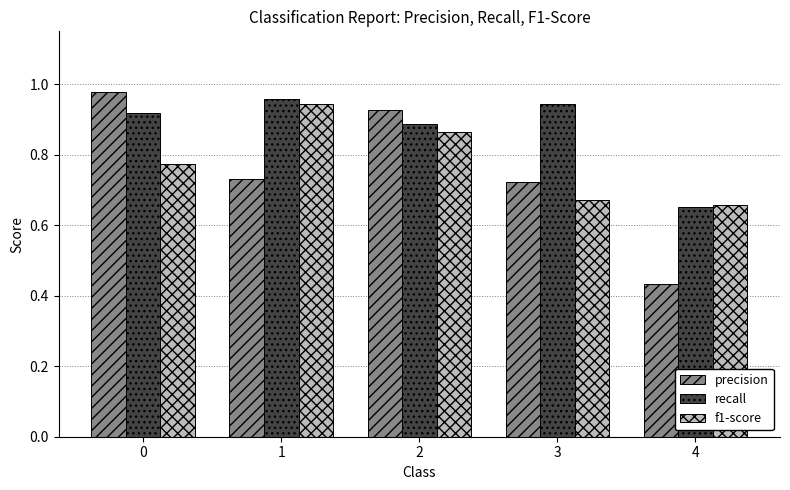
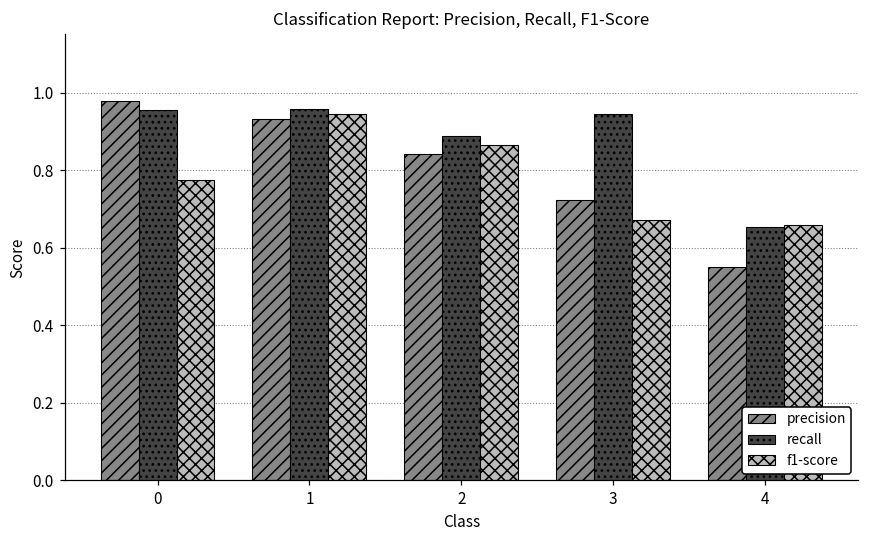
recall, 0: 0.92 -> 0.96
precision, 1: 0.73 -> 0.93
precision, 2: 0.93 -> 0.84
precision, 4: 0.43 -> 0.55
